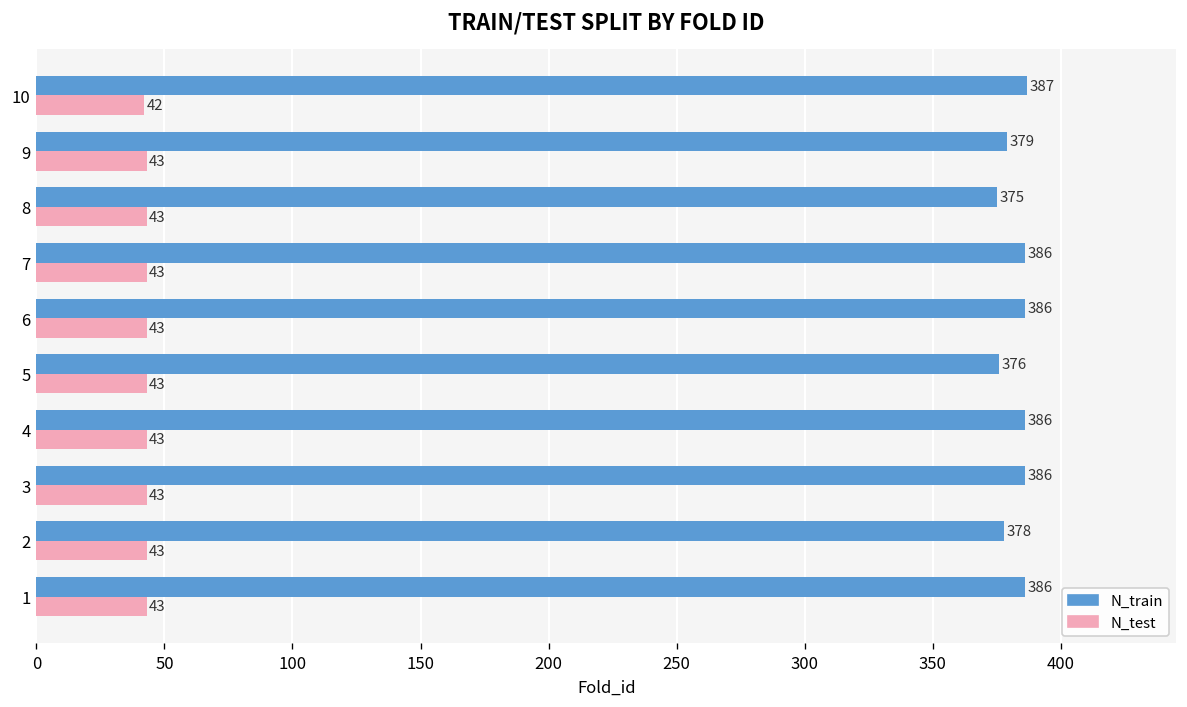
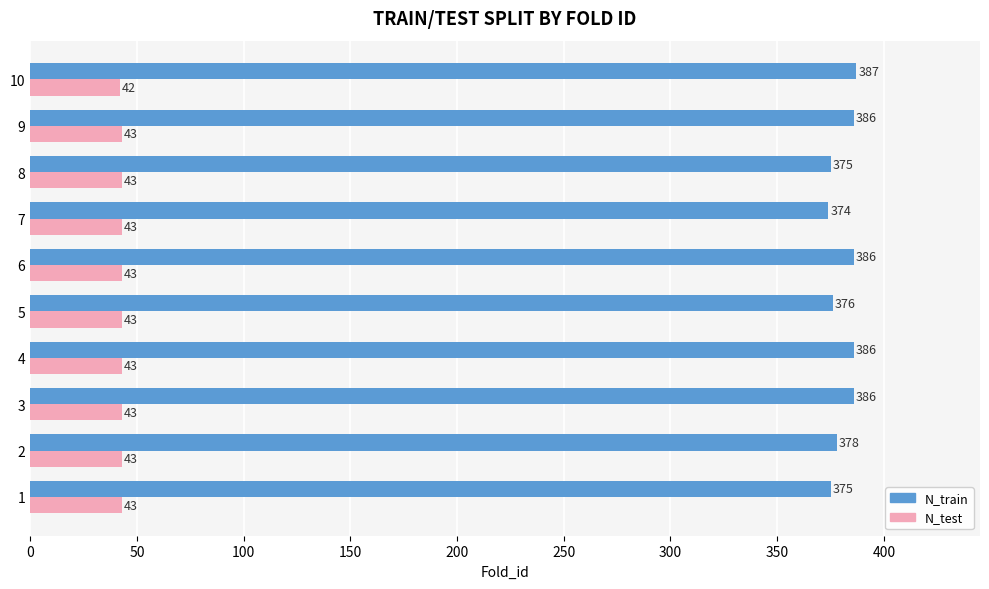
N_train, 9: 379 -> 386
N_train, 7: 386 -> 374
N_train, 1: 386 -> 375
